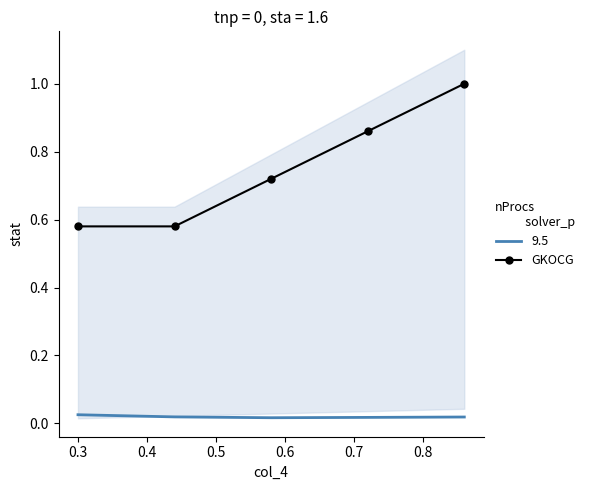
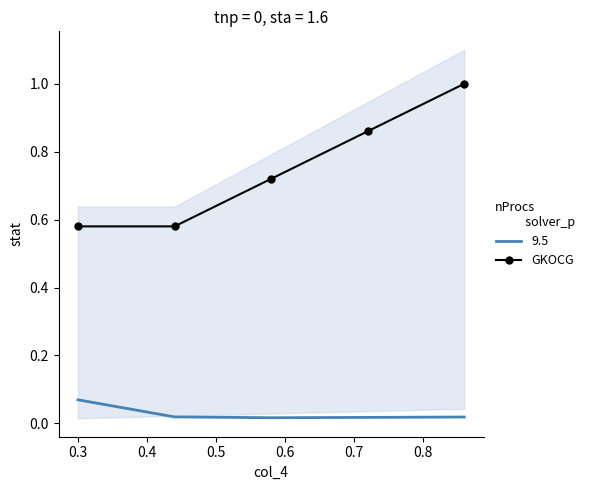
9.5, 0.3: 0.03 -> 0.07
